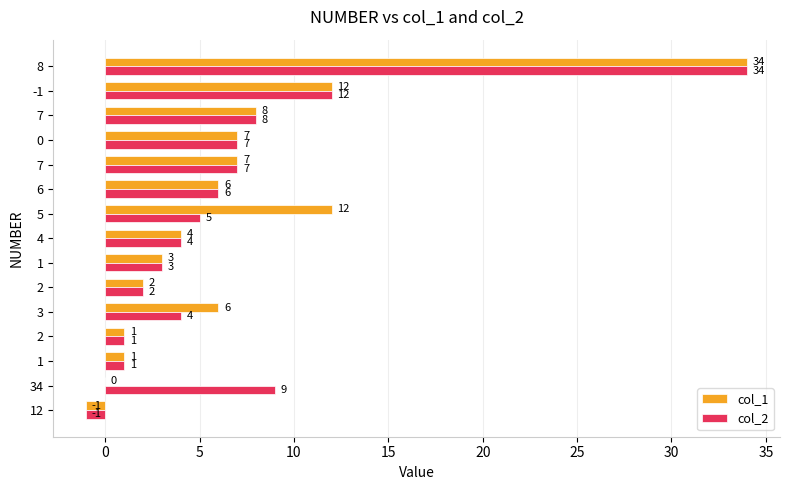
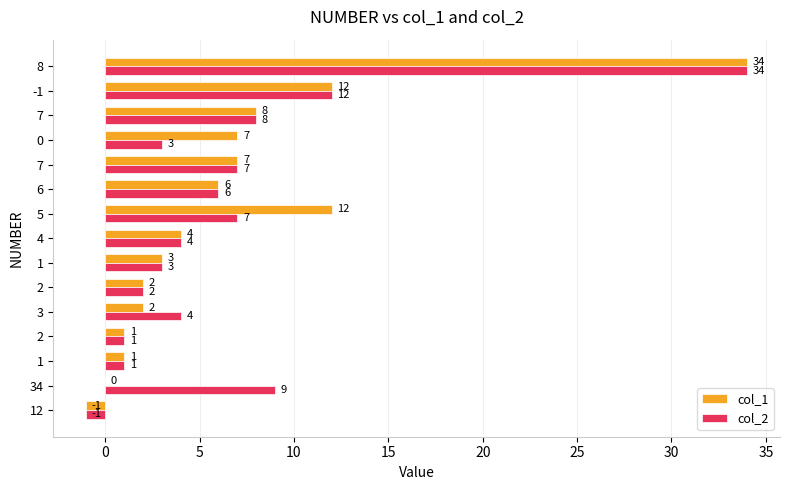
col_2, 0: 7 -> 3
col_2, 5: 5 -> 7
col_1, 3: 6 -> 2
